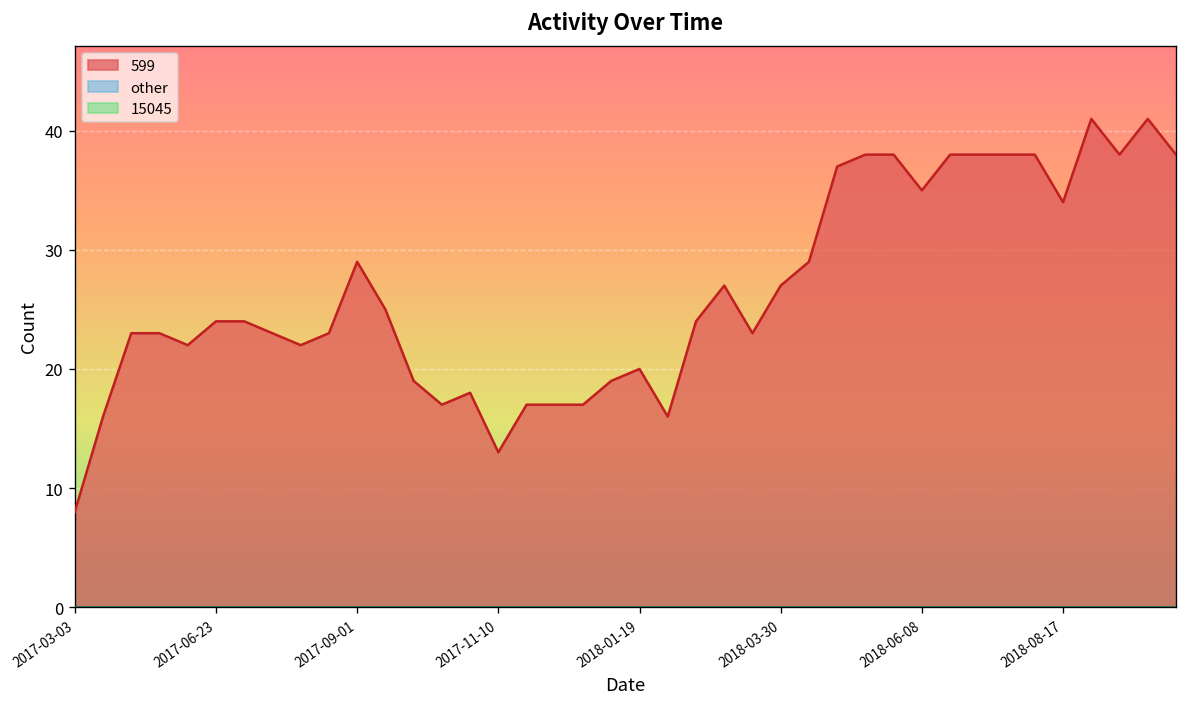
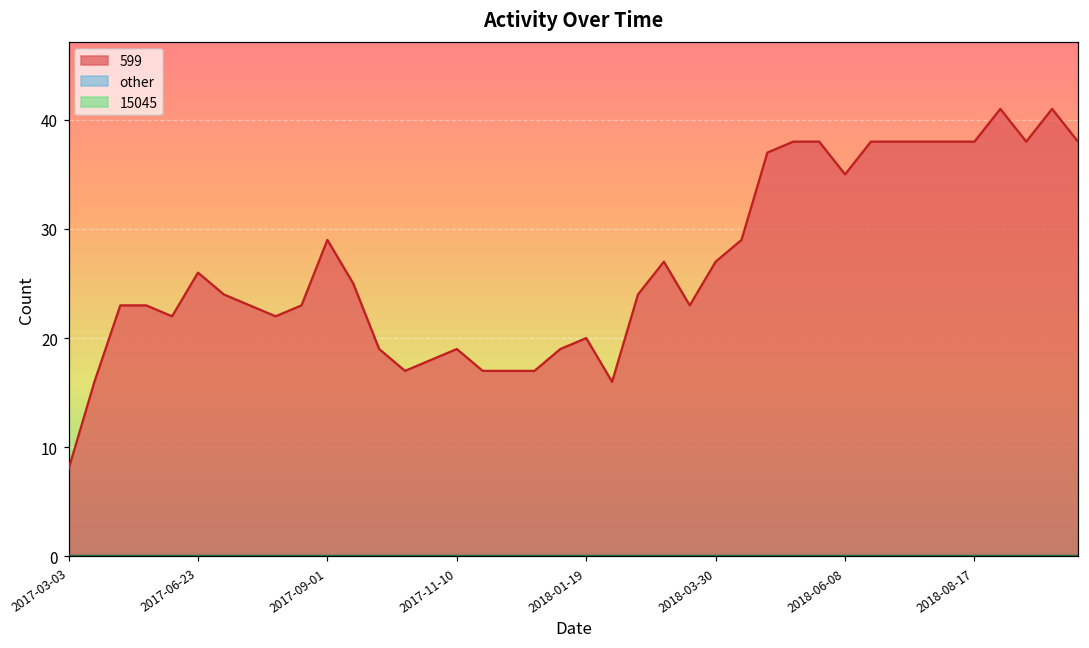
599, 2017-06-23: 24 -> 26
599, 2017-11-10: 13 -> 19
599, 2018-08-17: 34 -> 38
